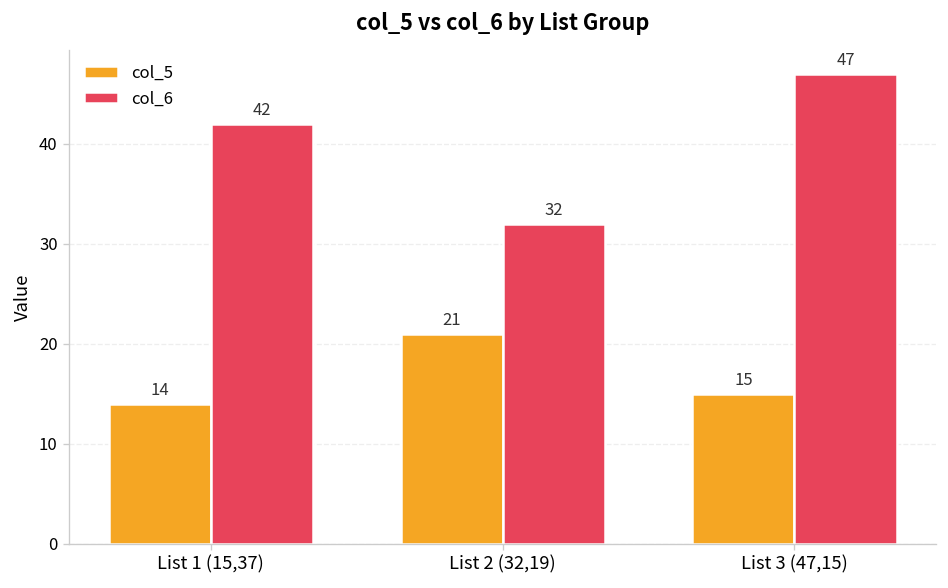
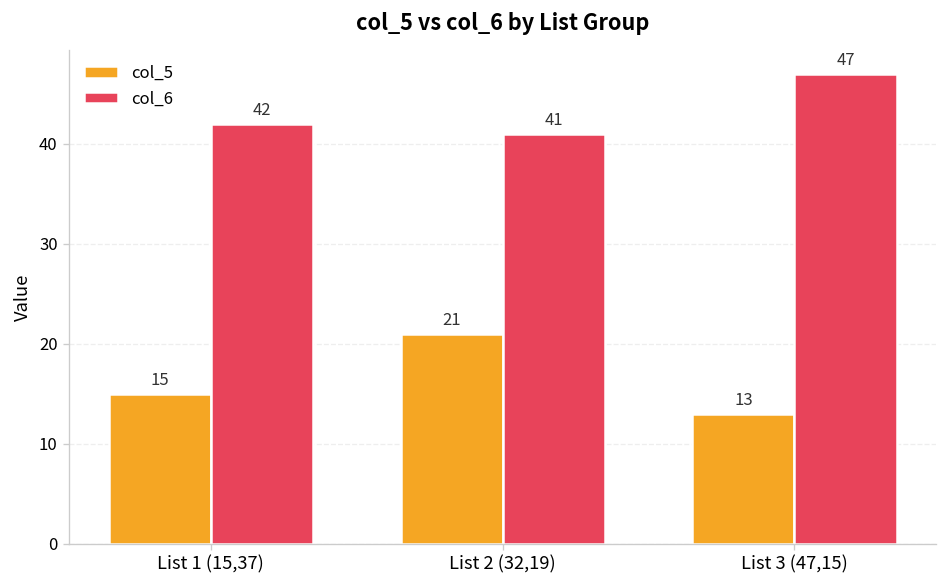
col_5, List 1 (15,37): 14 -> 15
col_6, List 2 (32,19): 32 -> 41
col_5, List 3 (47,15): 15 -> 13
